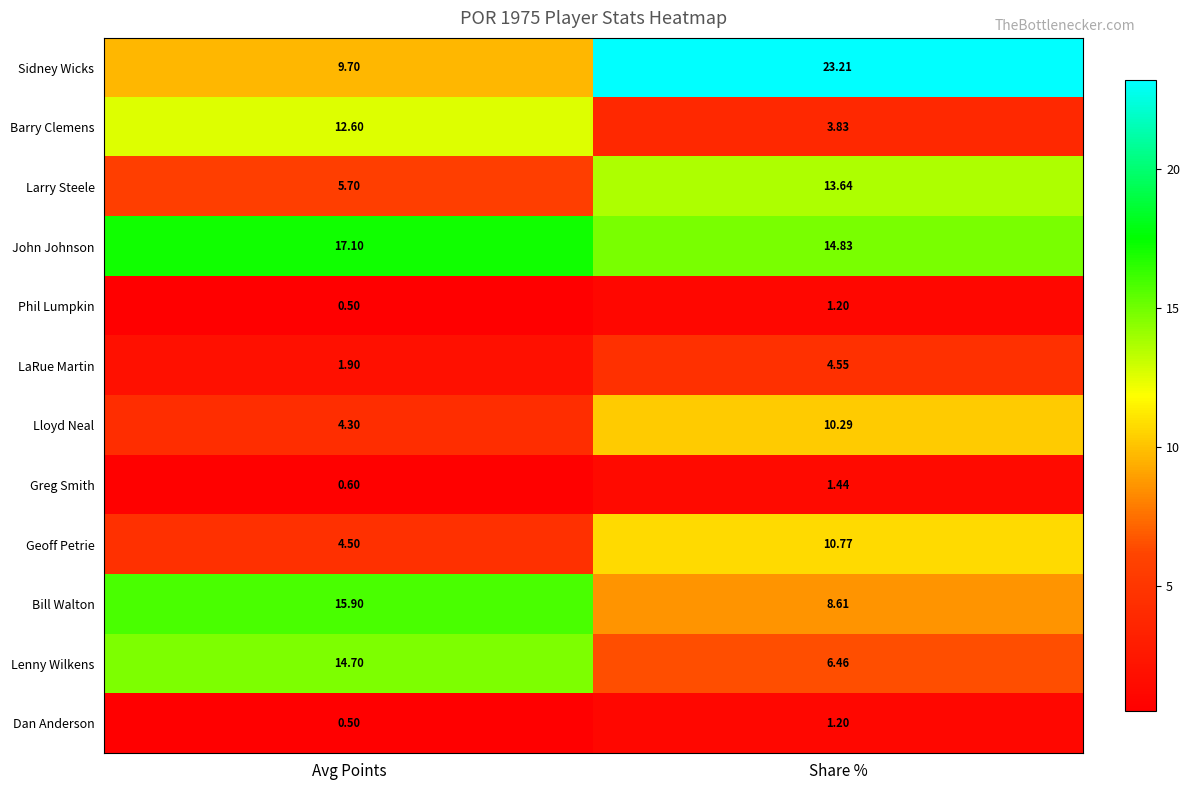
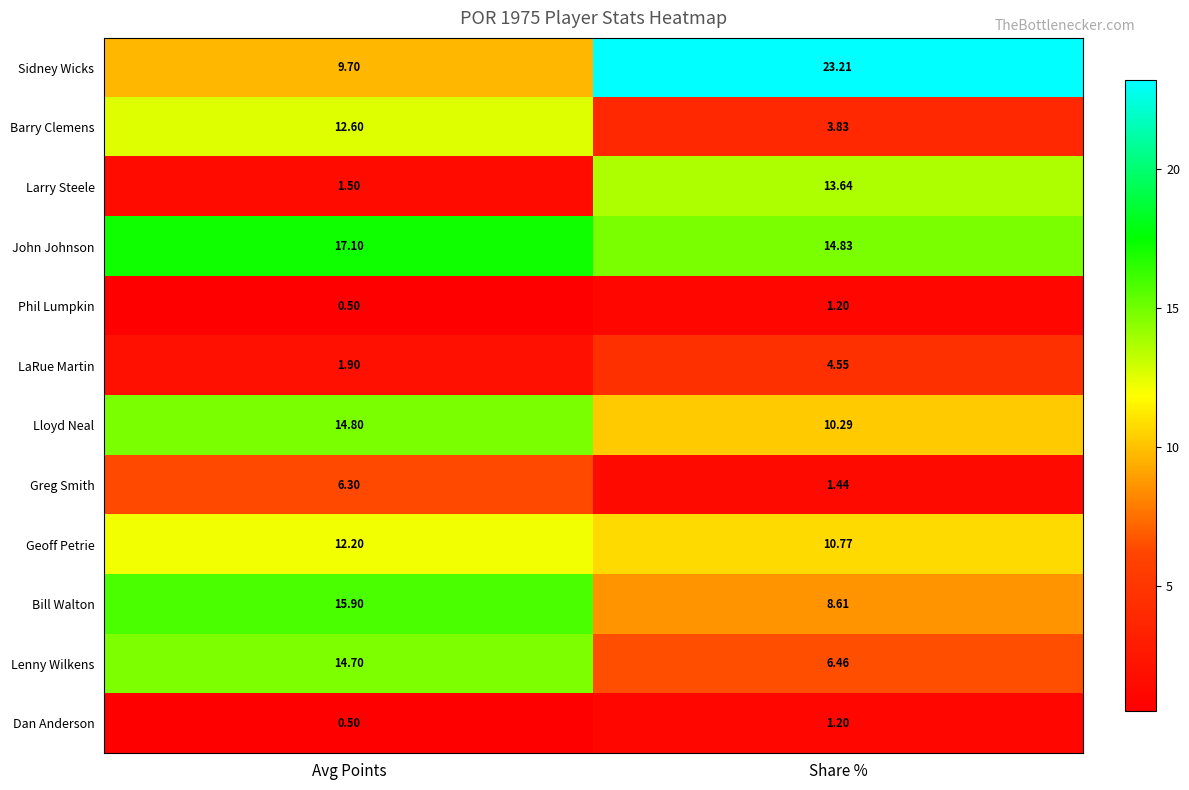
Larry Steele, Avg Points: 5.70 -> 1.50
Lloyd Neal, Avg Points: 4.30 -> 14.80
Greg Smith, Avg Points: 0.60 -> 6.30
Geoff Petrie, Avg Points: 4.50 -> 12.20
